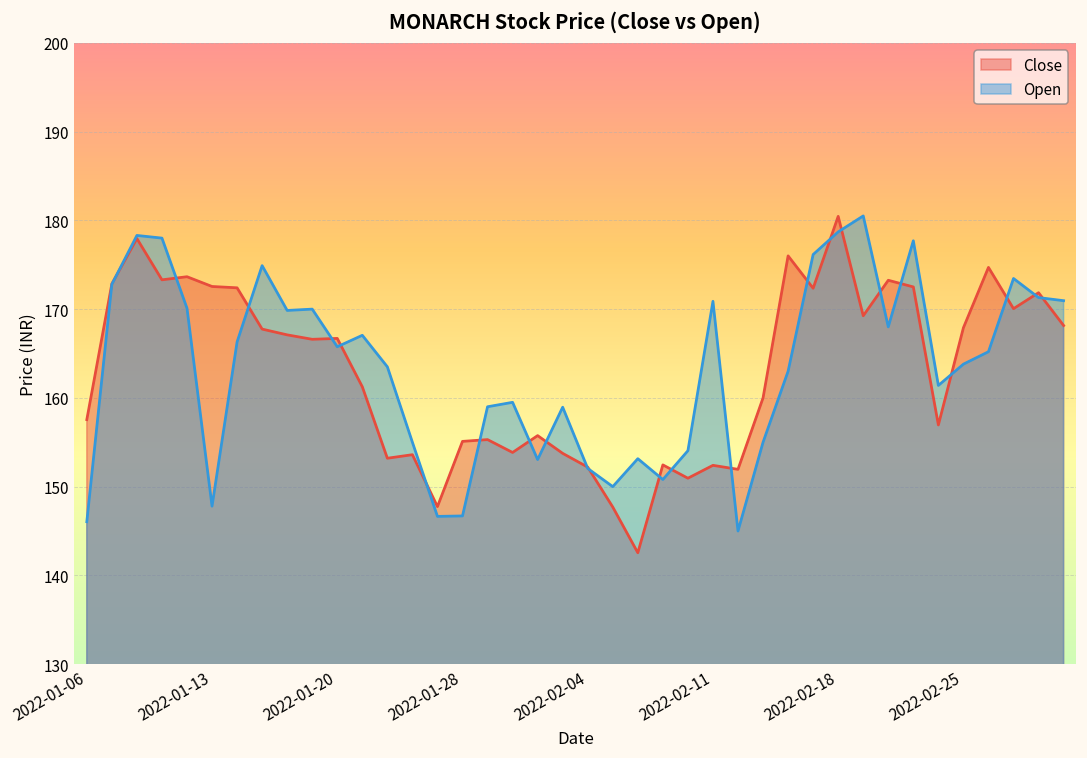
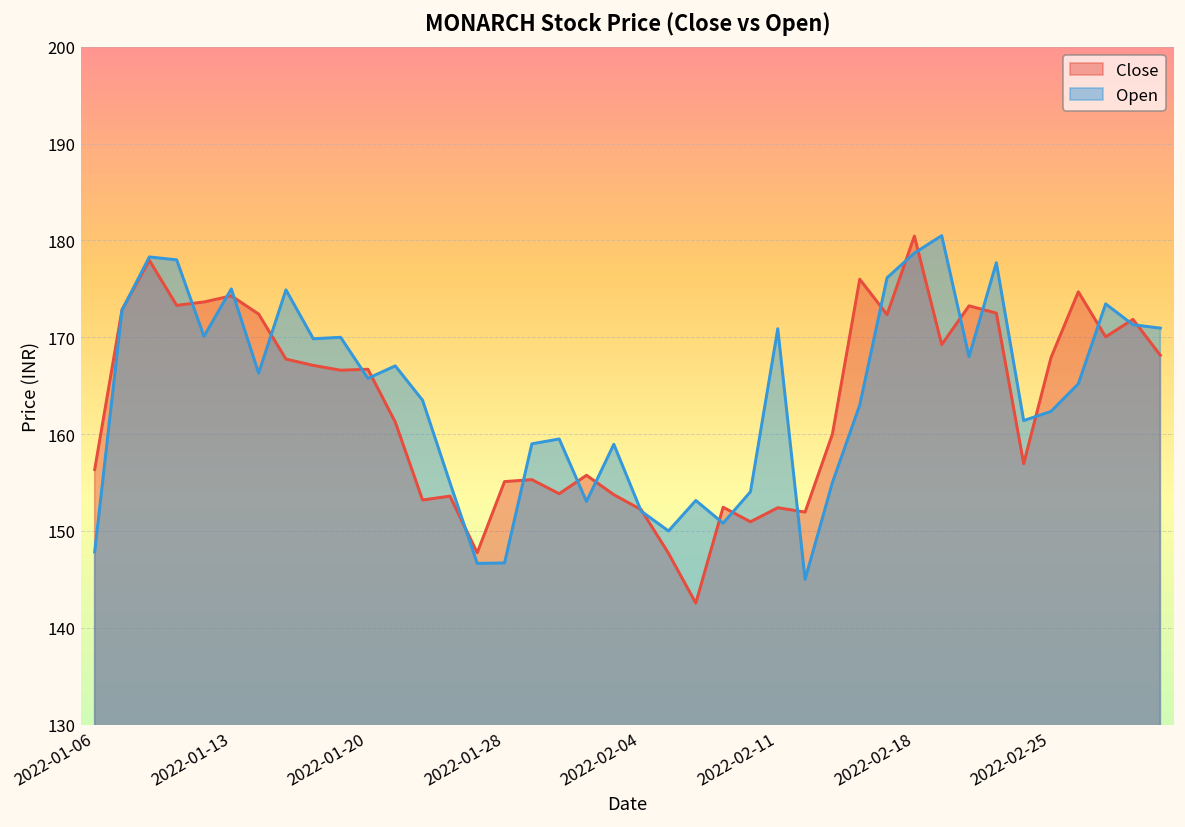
Close, 2022-01-06: 158 -> 156
Open, 2022-01-06: 146 -> 148
Close, 2022-01-13: 173 -> 174
Open, 2022-01-13: 148 -> 175
Open, 2022-02-25: 164 -> 162
